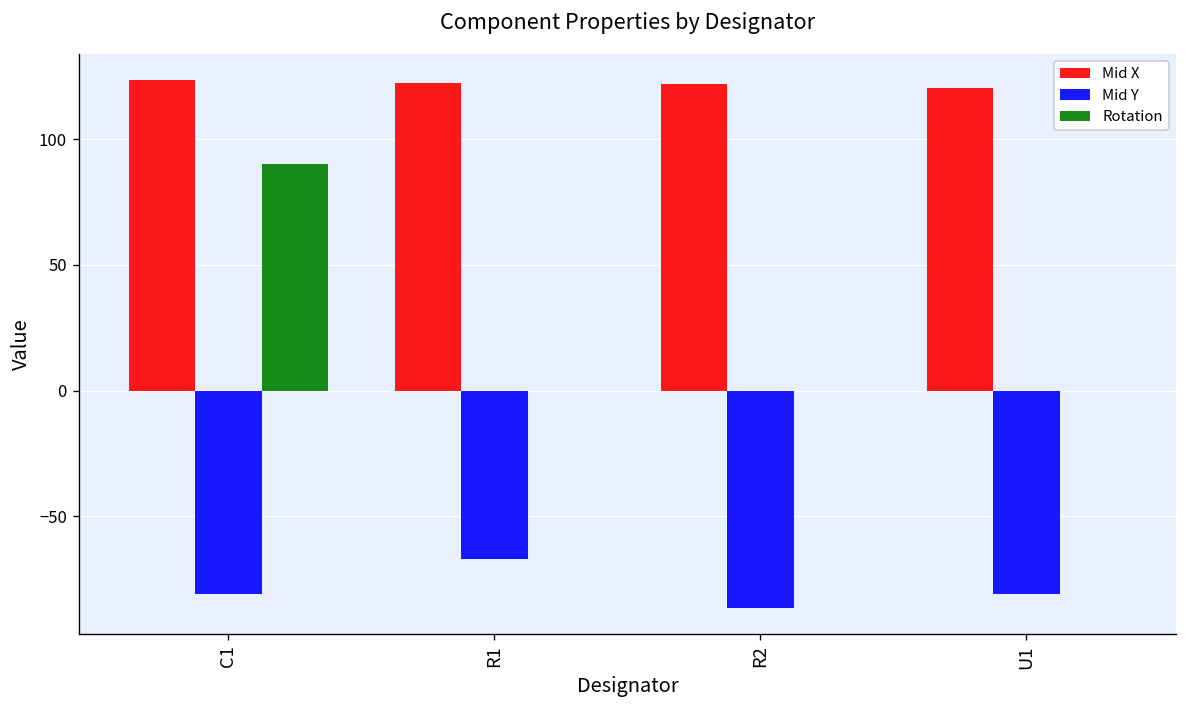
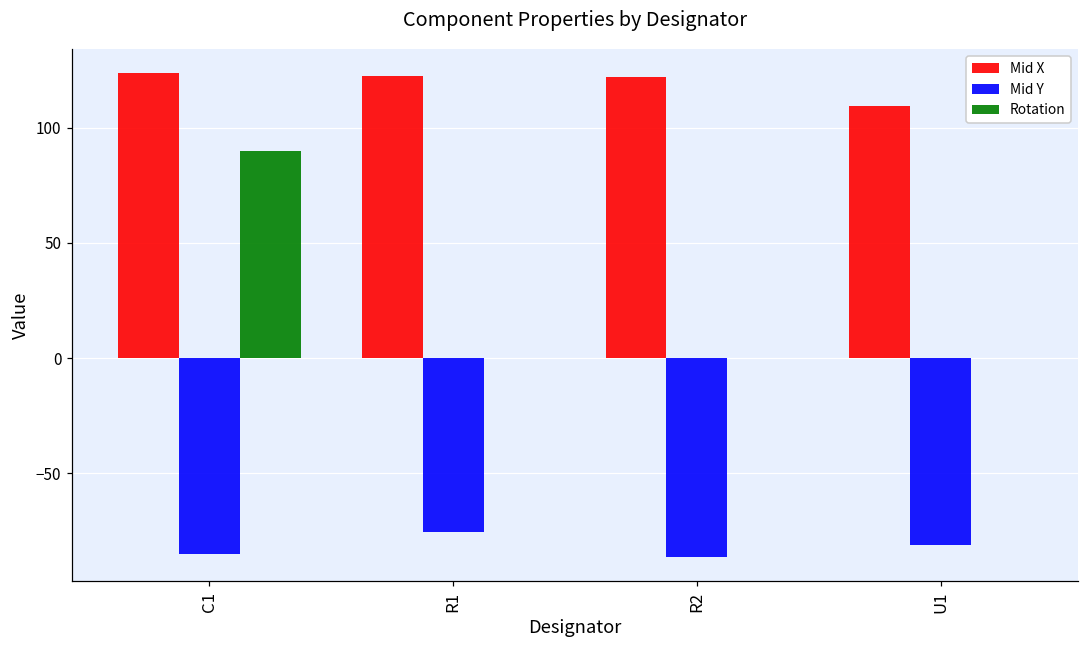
Mid Y, C1: -81 -> -85
Mid Y, R1: -67 -> -75
Mid X, U1: 121 -> 110
